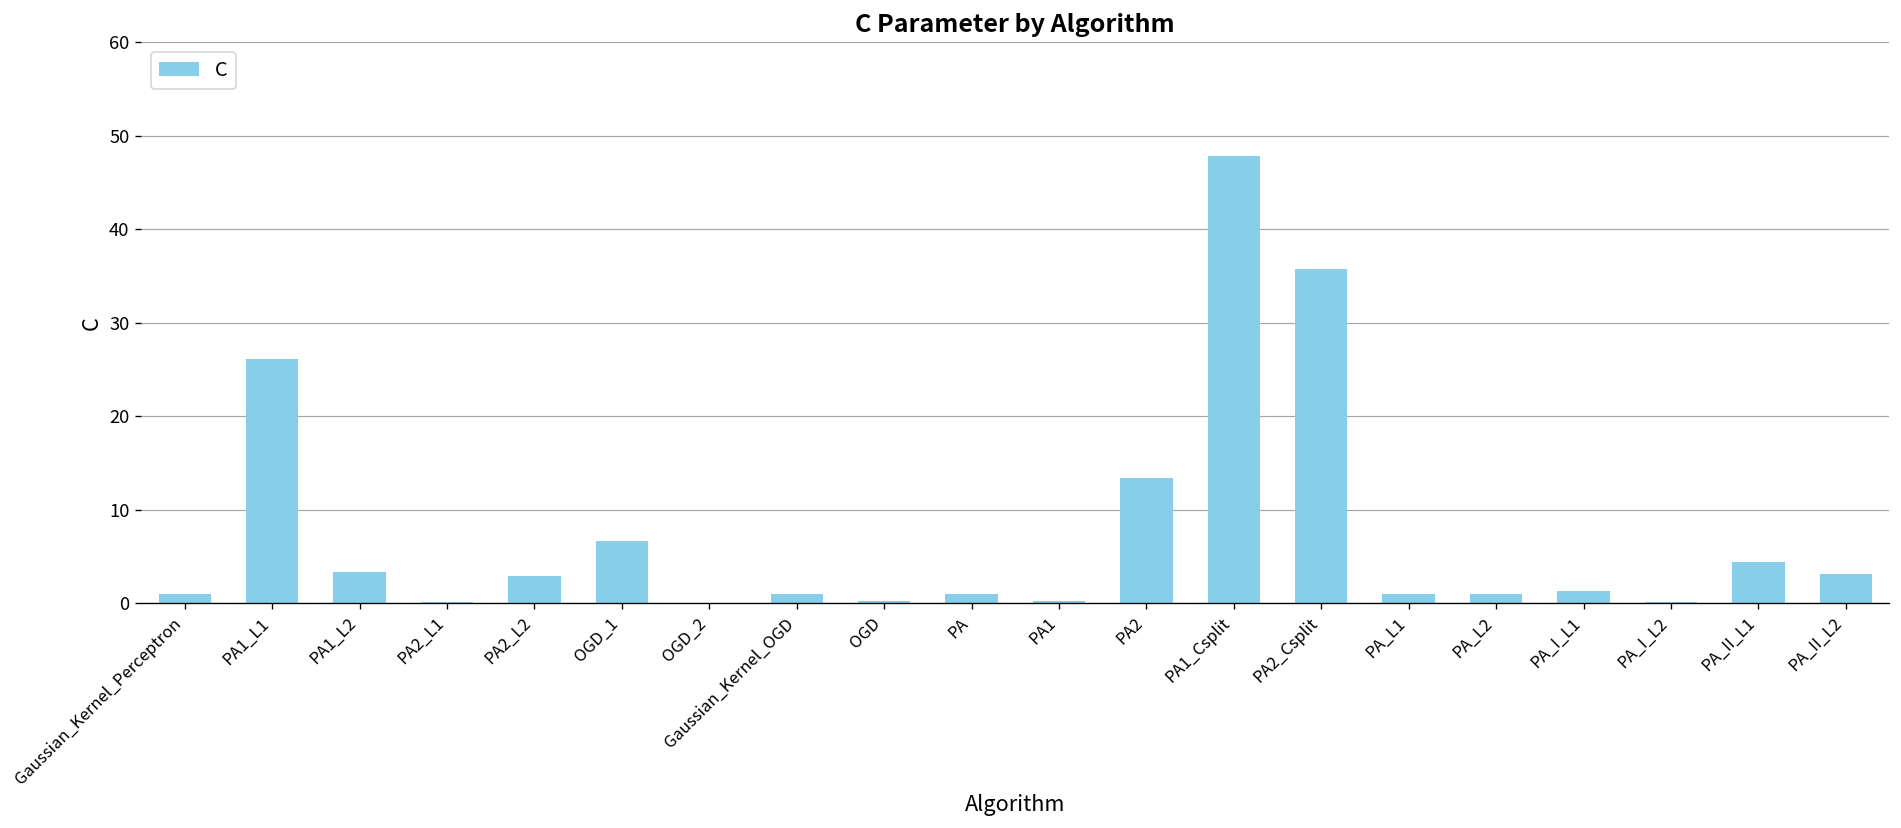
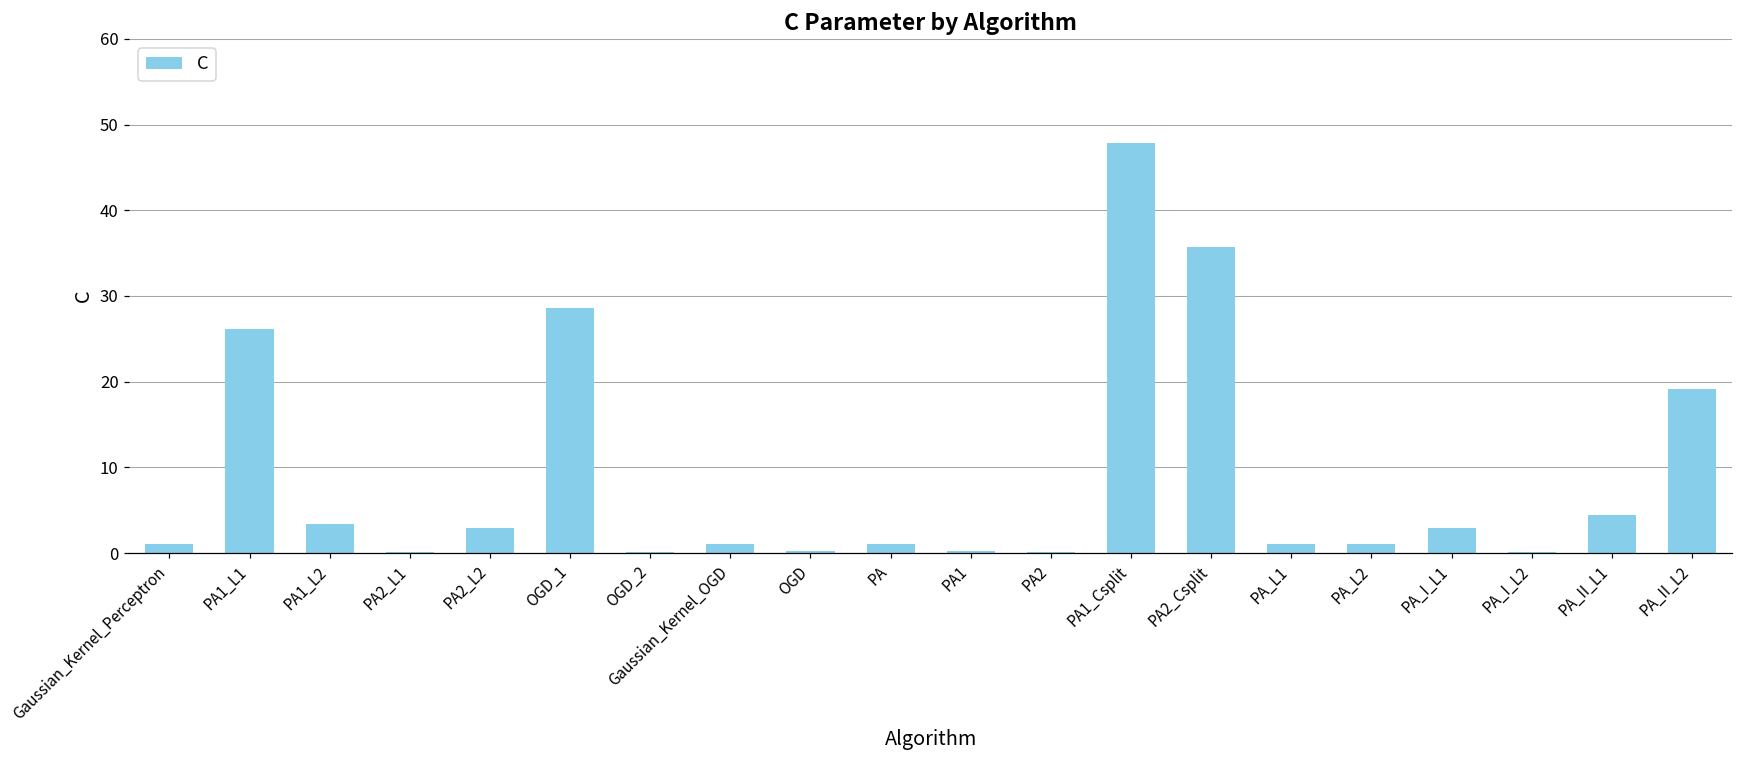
OGD_1: 7 -> 29
PA2: 13 -> 0
PA_I_L1: 1 -> 3
PA_II_L2: 3 -> 19
